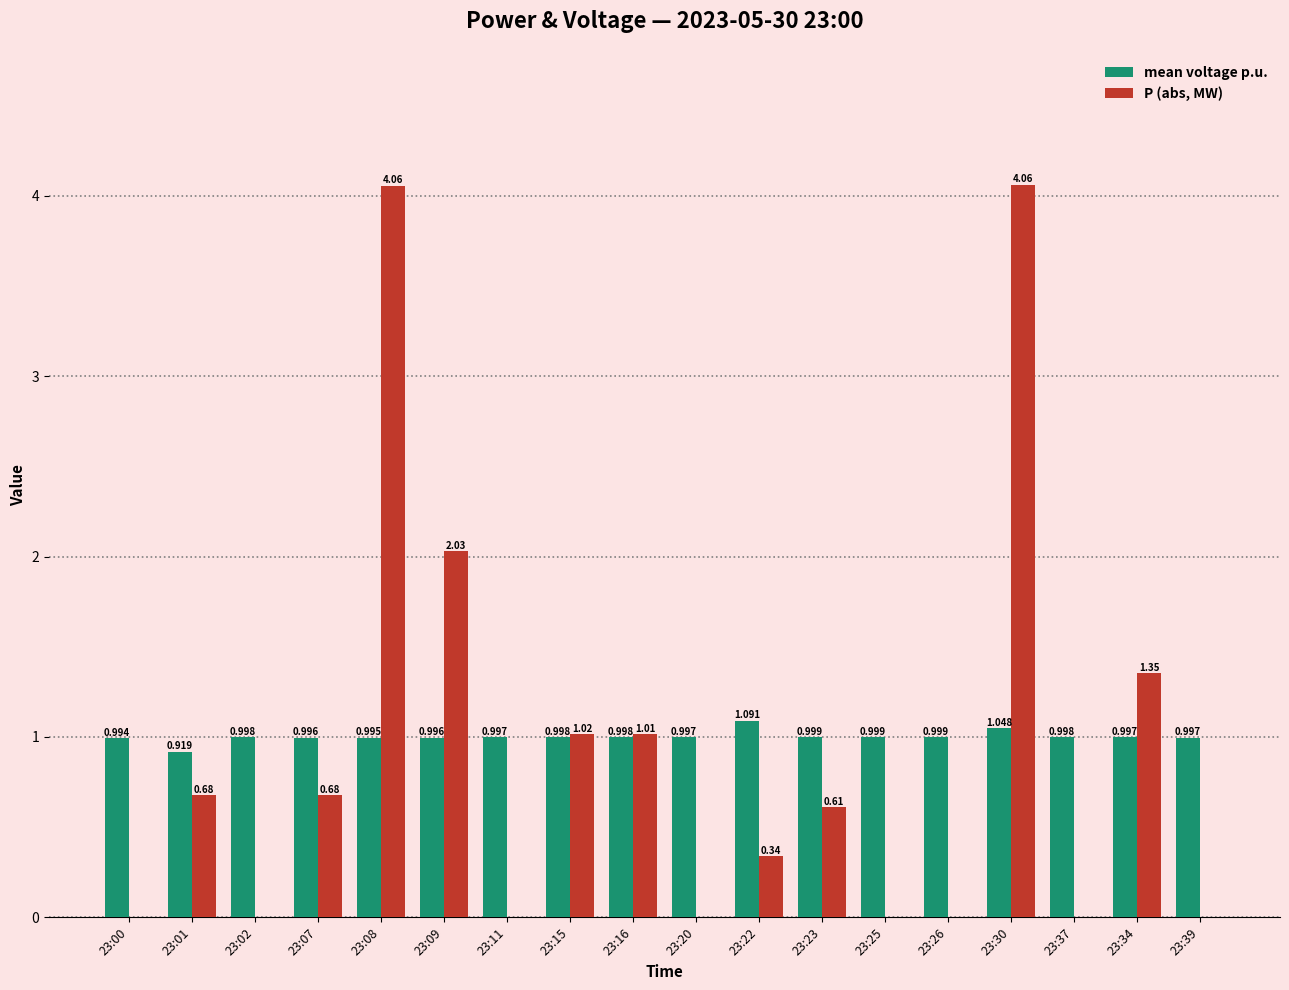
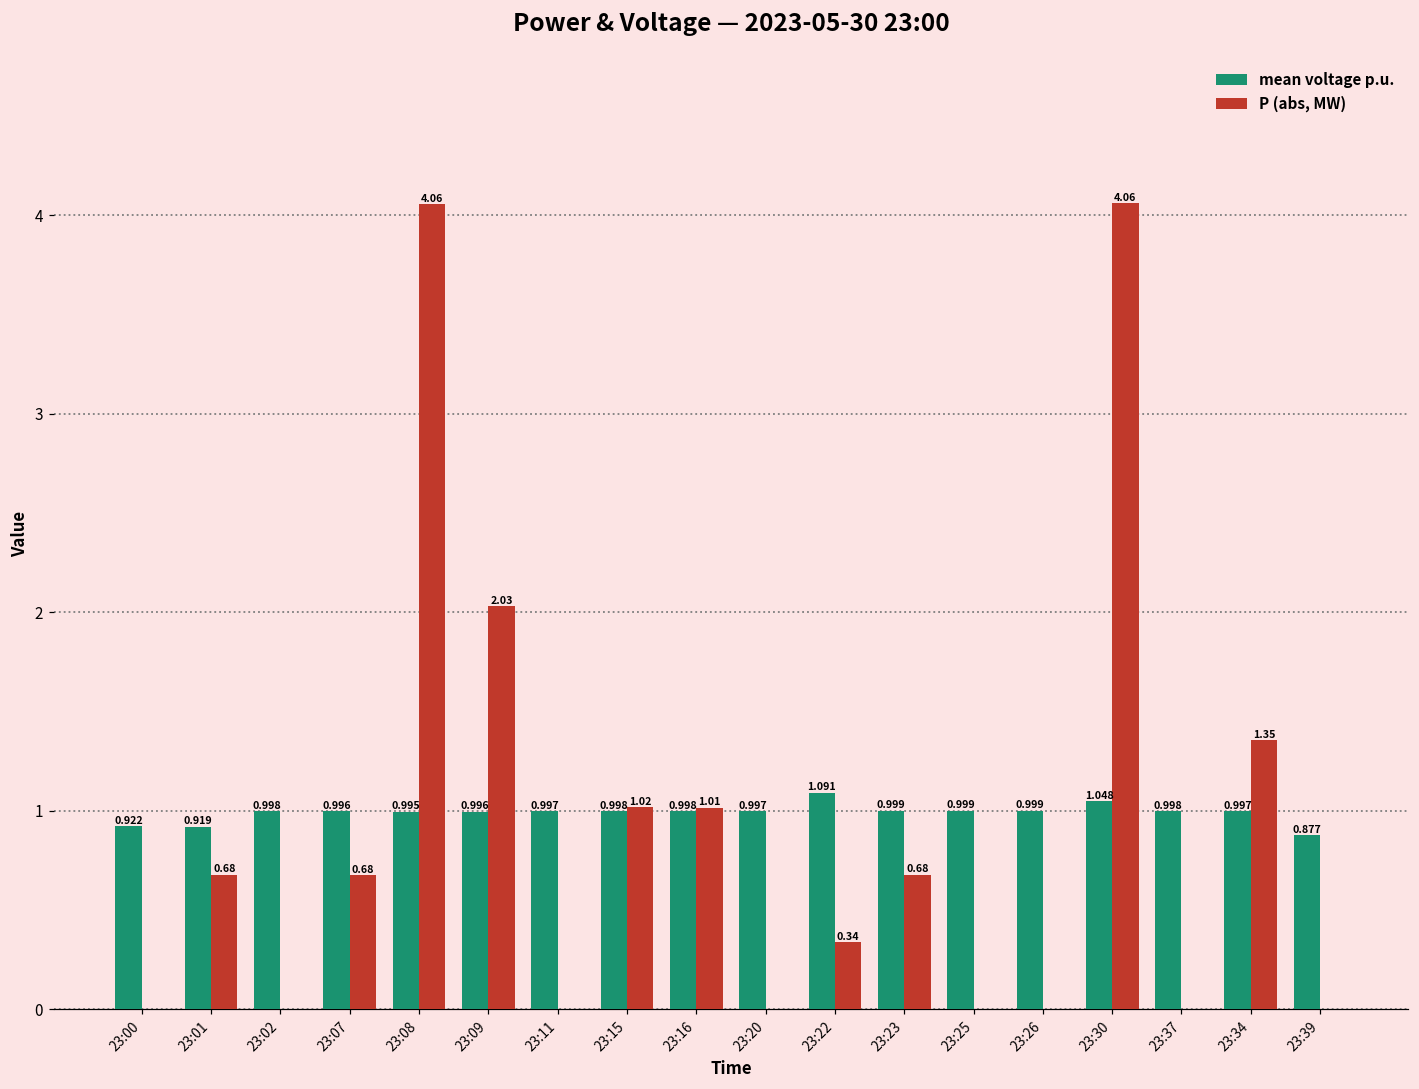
mean voltage p.u., 23:00: 0.994 -> 0.922
P (abs, MW), 23:23: 0.61 -> 0.68
mean voltage p.u., 23:39: 0.997 -> 0.877
